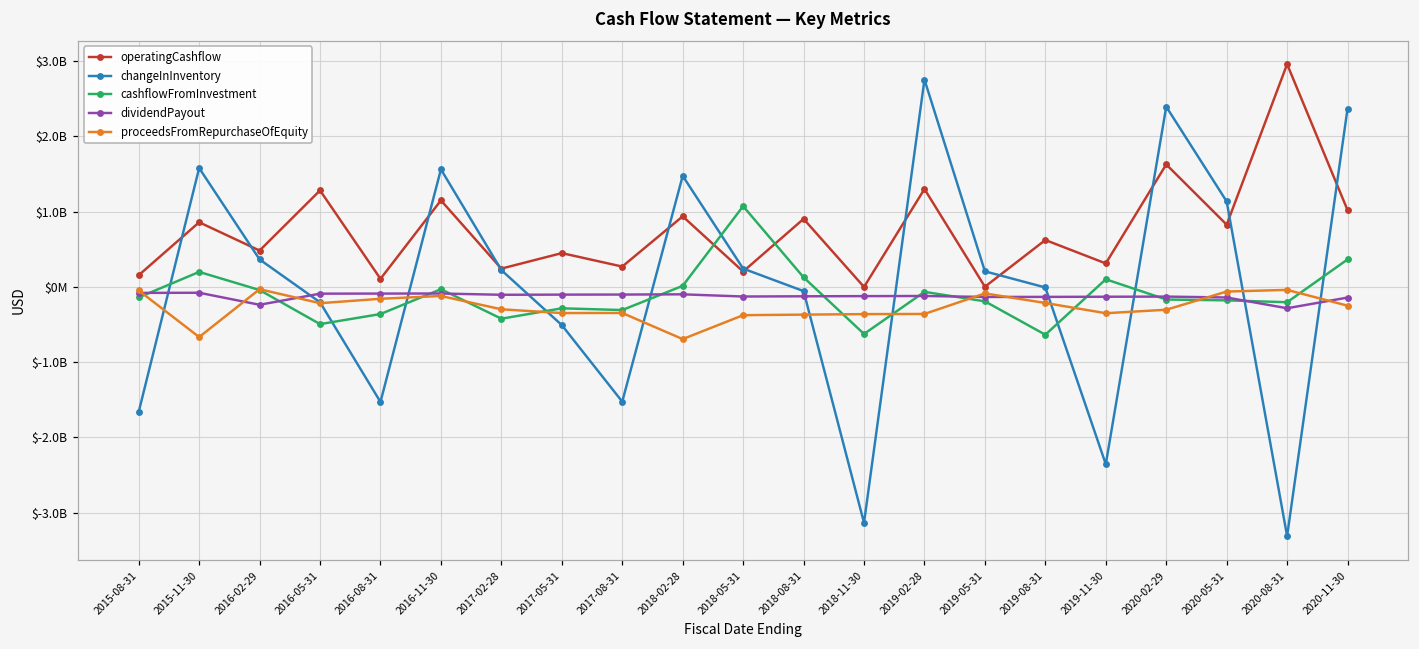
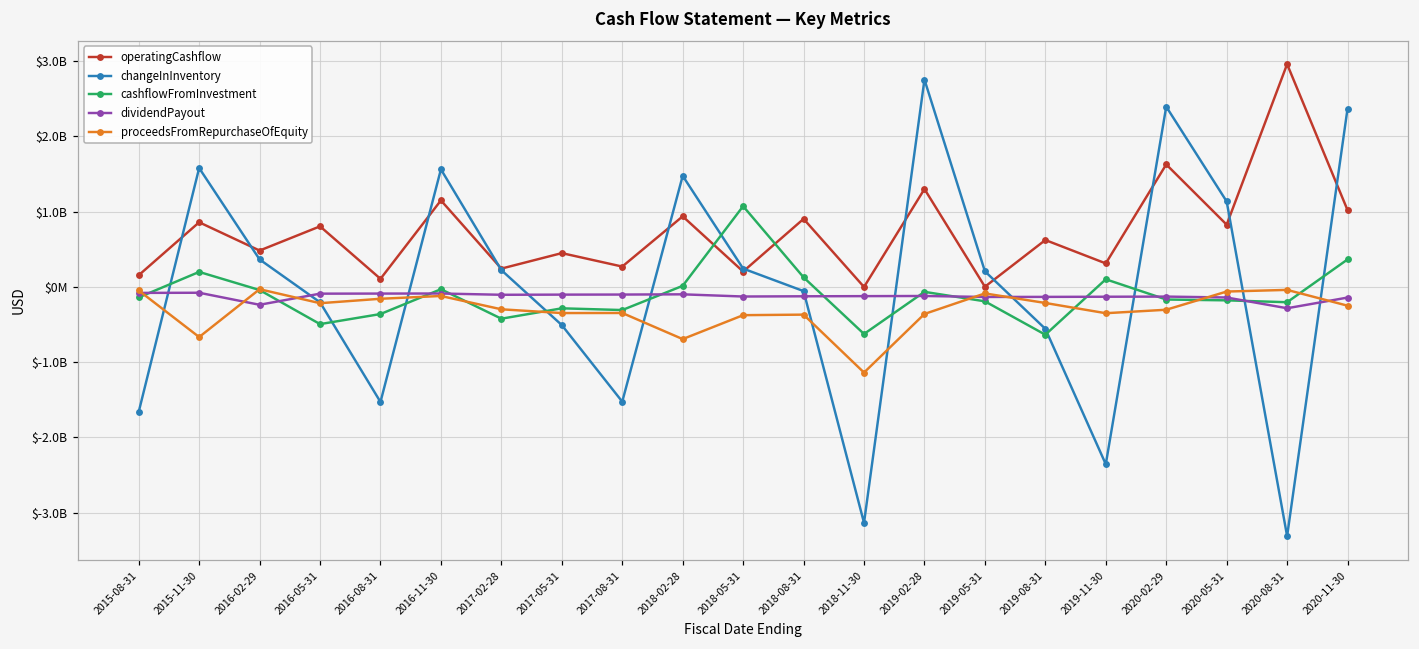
operatingCashflow, 2016-05-31: $1300000000 -> $800000000
proceedsFromRepurchaseOfEquity, 2018-11-30: $-400000000 -> $-1100000000
changeInInventory, 2019-08-31: $0 -> $-600000000
